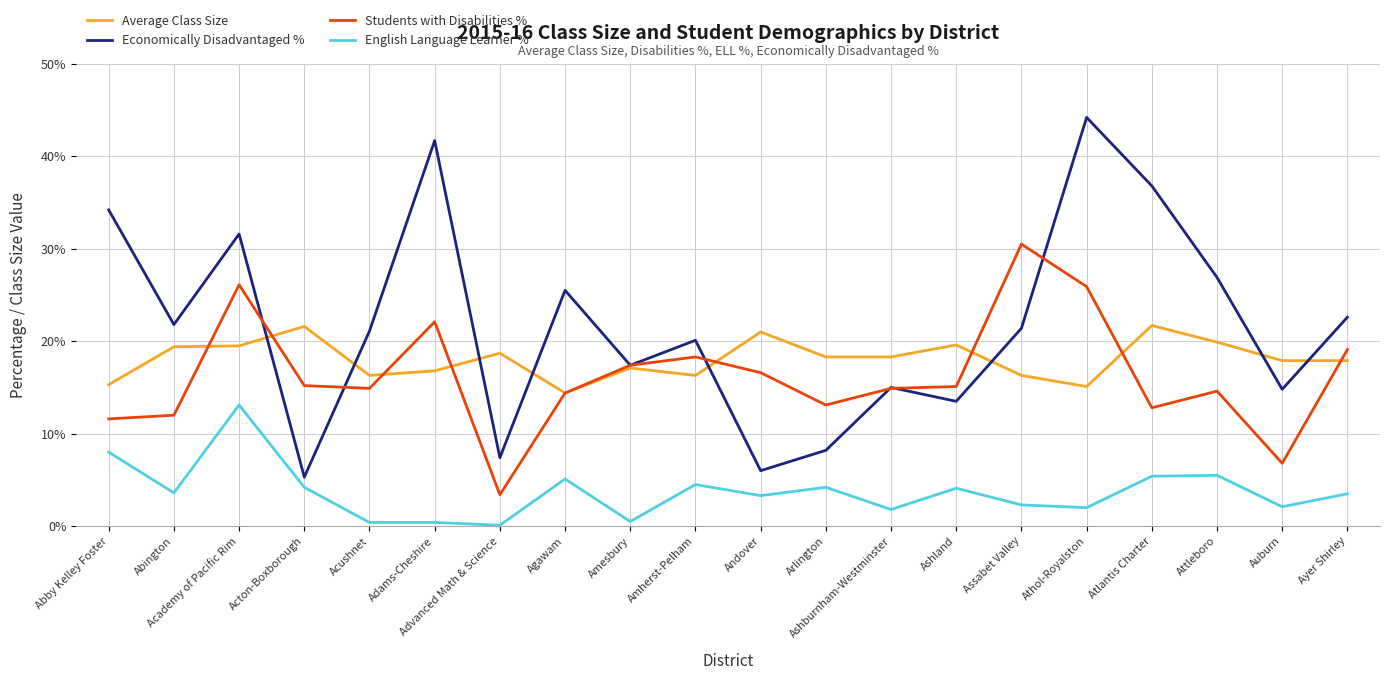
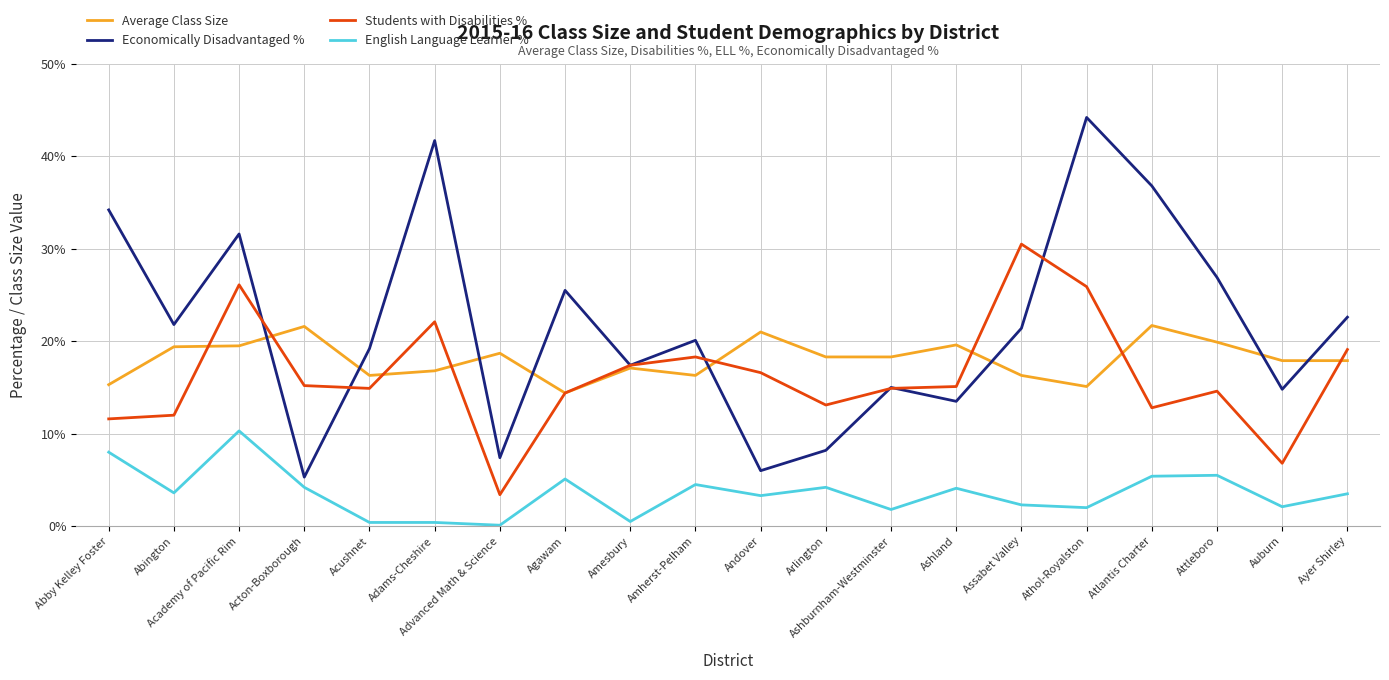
English Language Learner %, Academy of Pacific Rim: 13% -> 10%
Economically Disadvantaged %, Acushnet: 21% -> 19%
